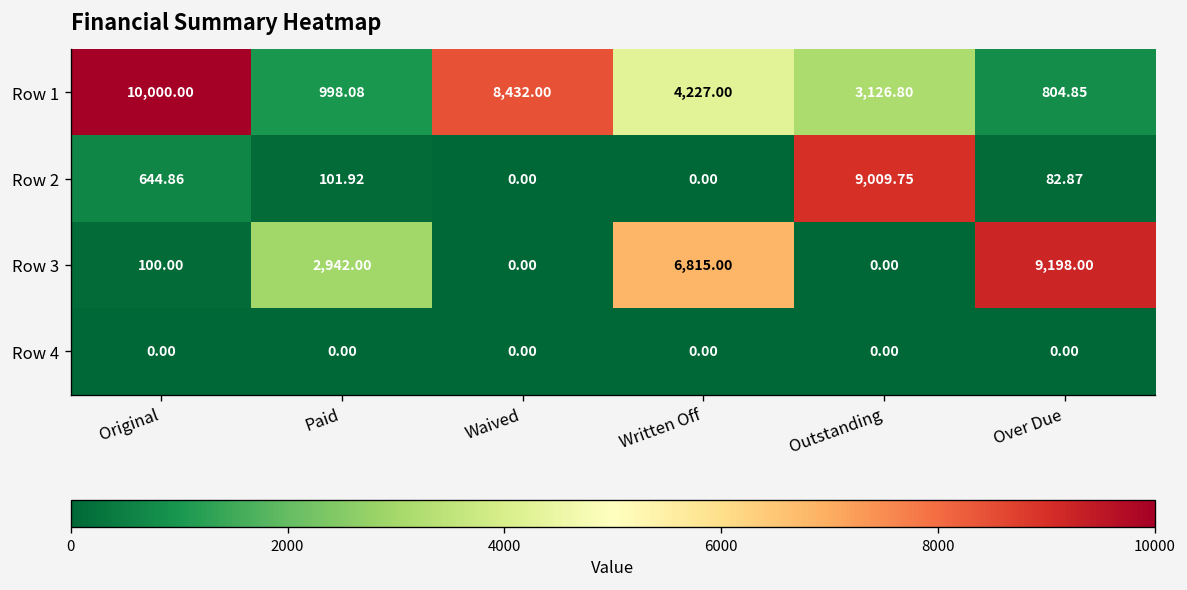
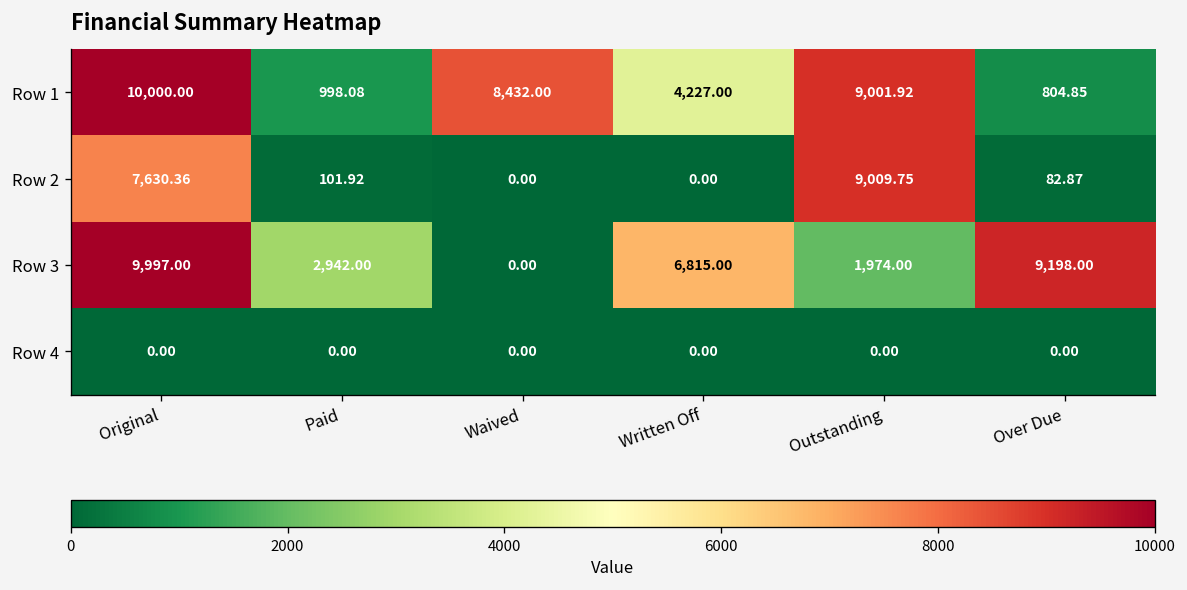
Row 1, Outstanding: 3,126.80 -> 9,001.92
Row 2, Original: 644.86 -> 7,630.36
Row 3, Original: 100.00 -> 9,997.00
Row 3, Outstanding: 0.00 -> 1,974.00
